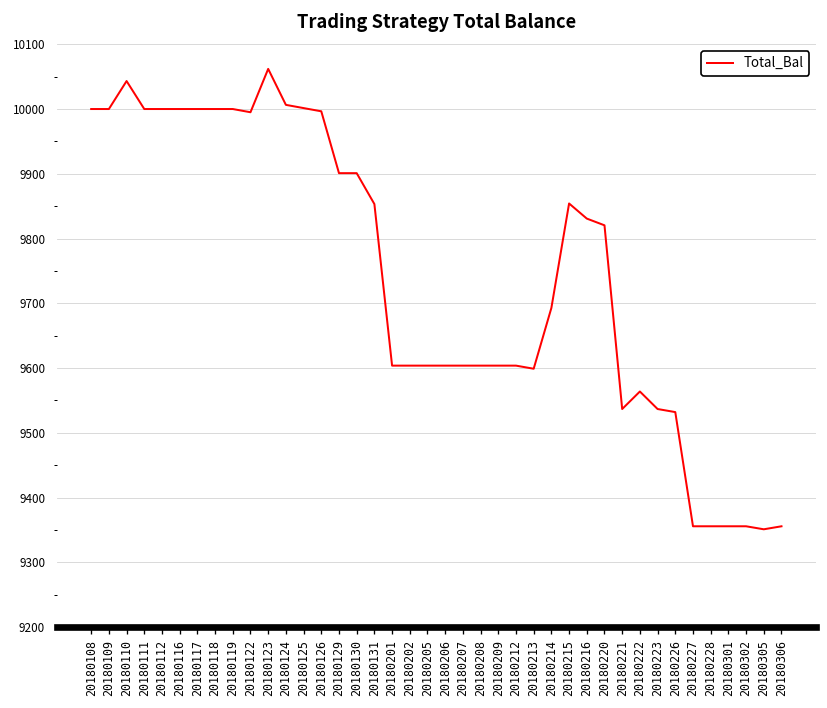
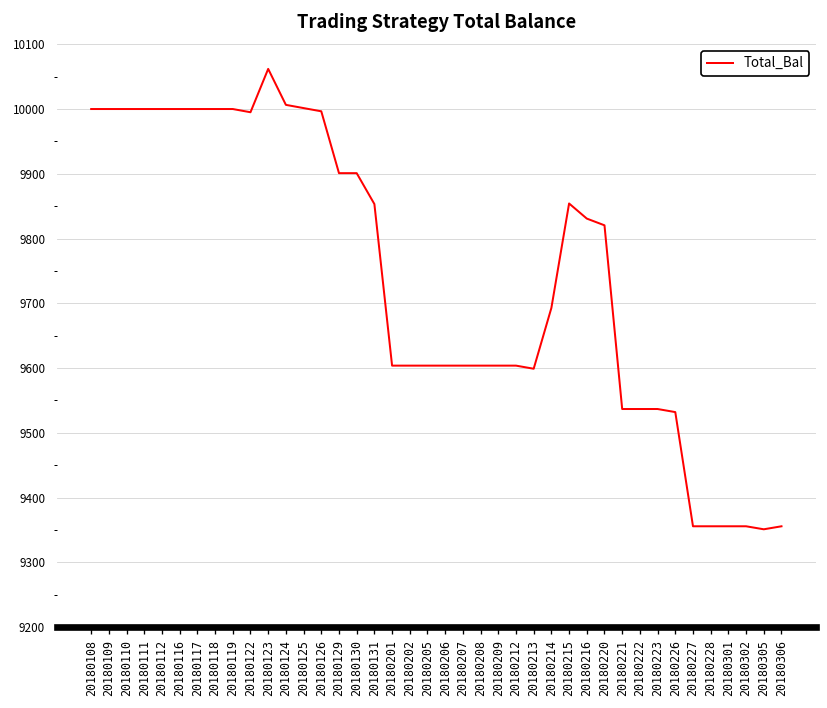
20180110: 10040 -> 10000
20180222: 9560 -> 9540
